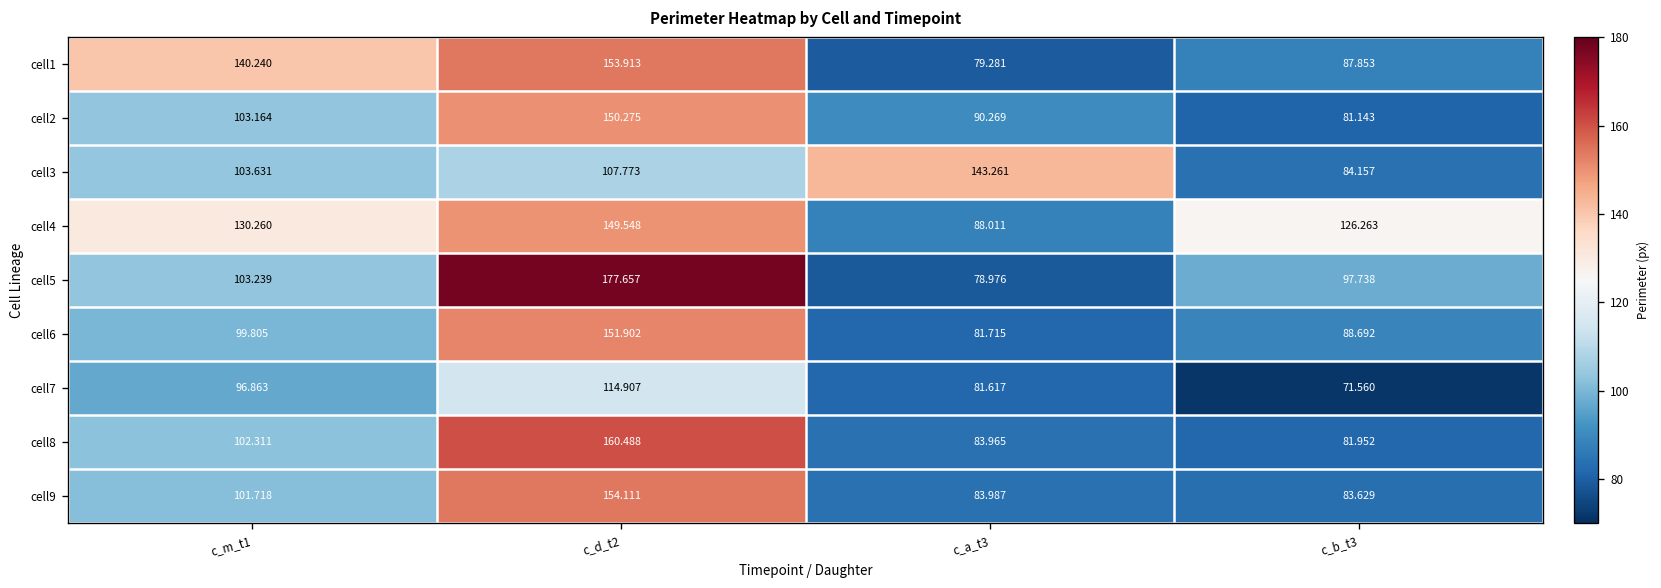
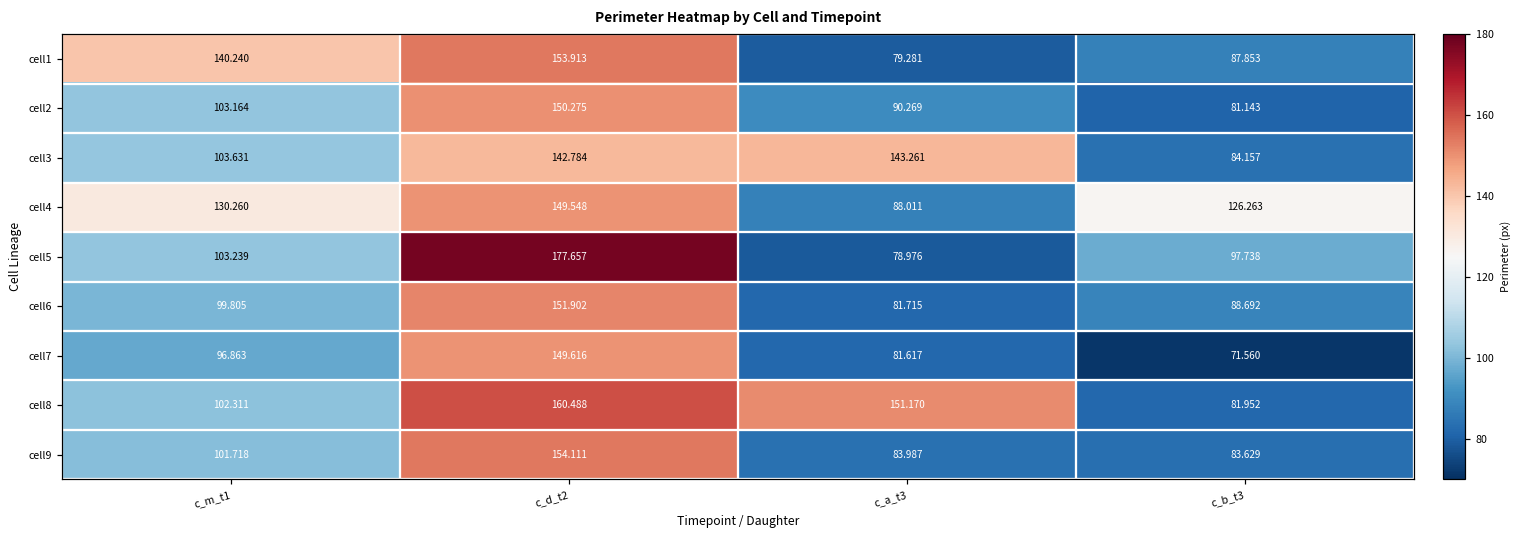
cell3, c_d_t2: 107.773 -> 142.784
cell7, c_d_t2: 114.907 -> 149.616
cell8, c_a_t3: 83.965 -> 151.170
